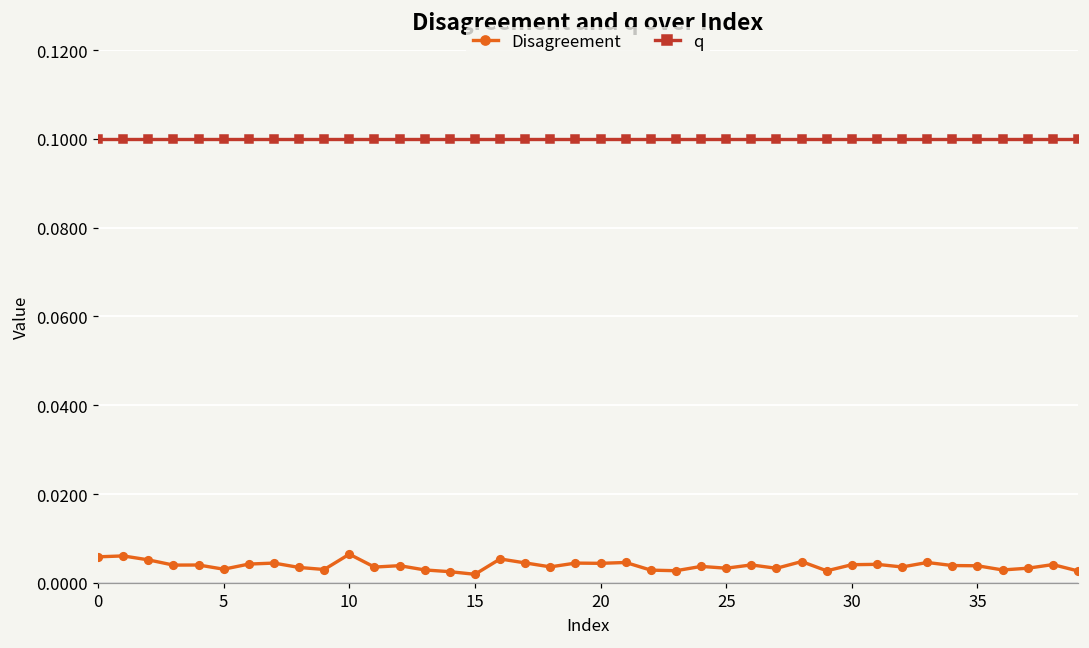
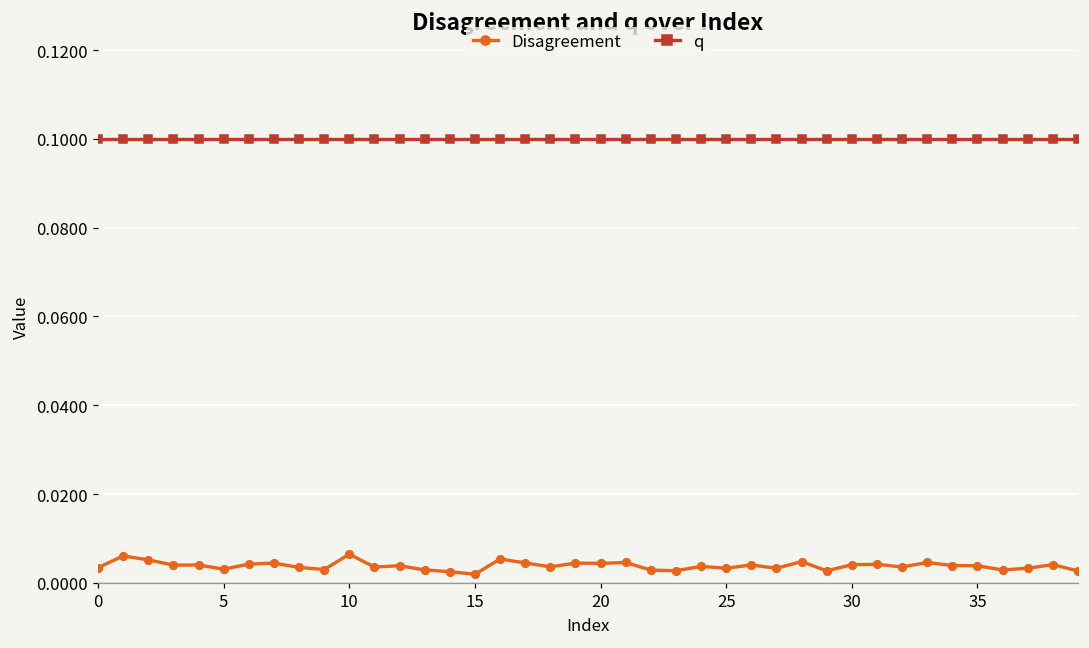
Disagreement, 0: 0.006 -> 0.003
